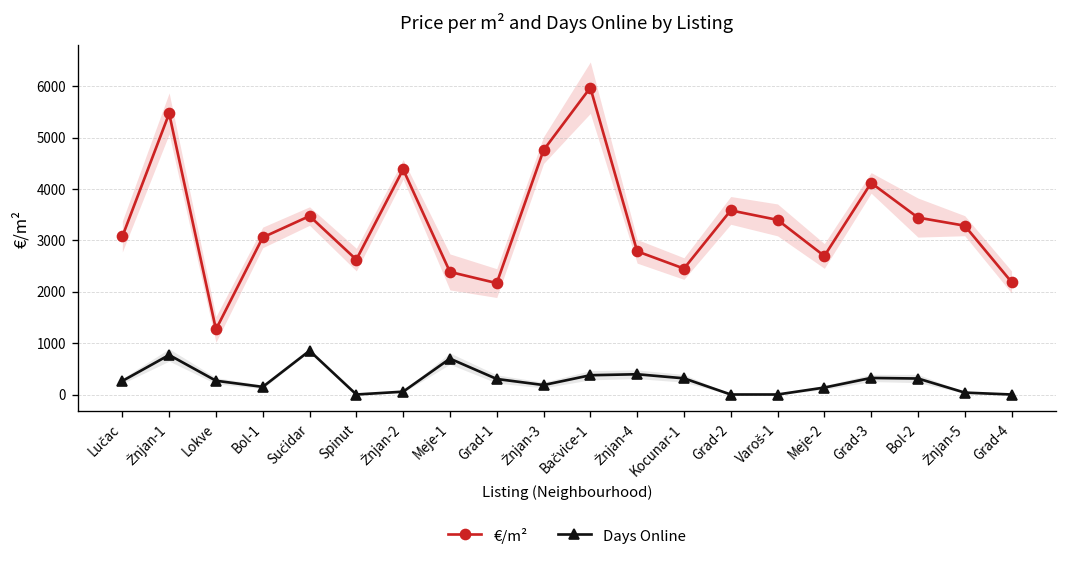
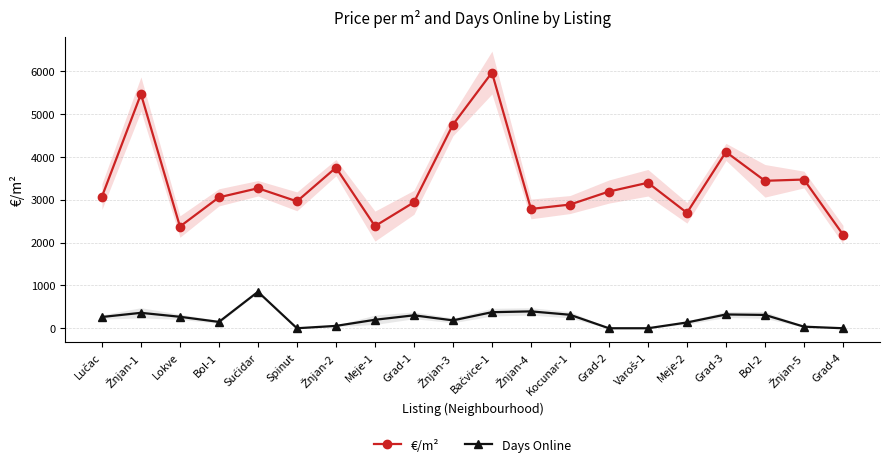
Days Online, Žnjan-1: 800 -> 400
€/m², Lokve: 1300 -> 2400
€/m², Sućidar: 3500 -> 3300
€/m², Spinut: 2600 -> 3000
€/m², Žnjan-2: 4400 -> 3800
Days Online, Meje-1: 700 -> 200
€/m², Grad-1: 2200 -> 2900
€/m², Kocunar-1: 2500 -> 2900
€/m², Grad-2: 3600 -> 3200
€/m², Žnjan-5: 3300 -> 3500
